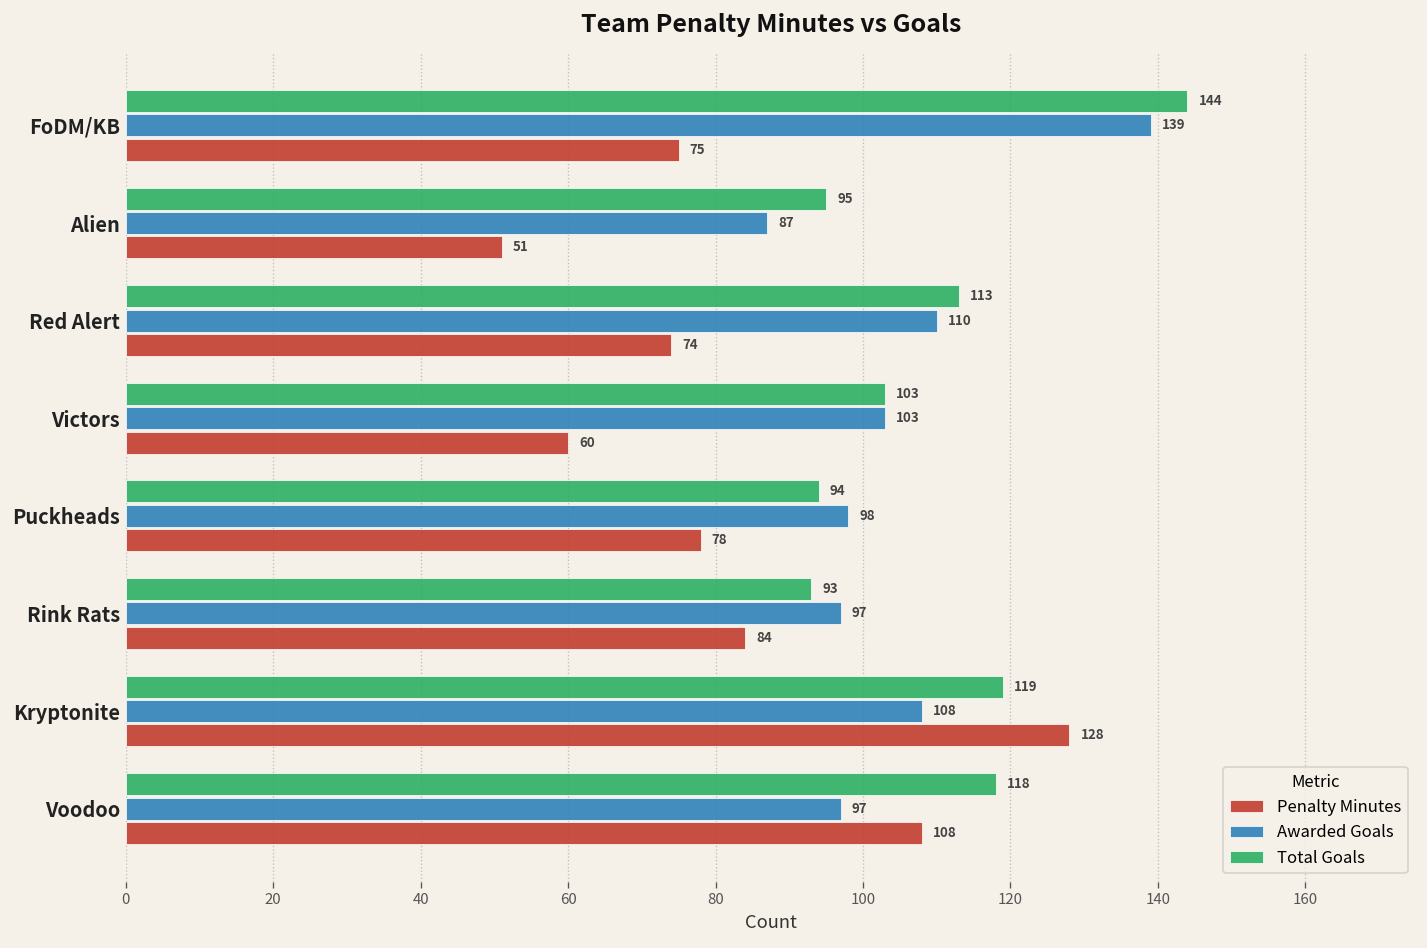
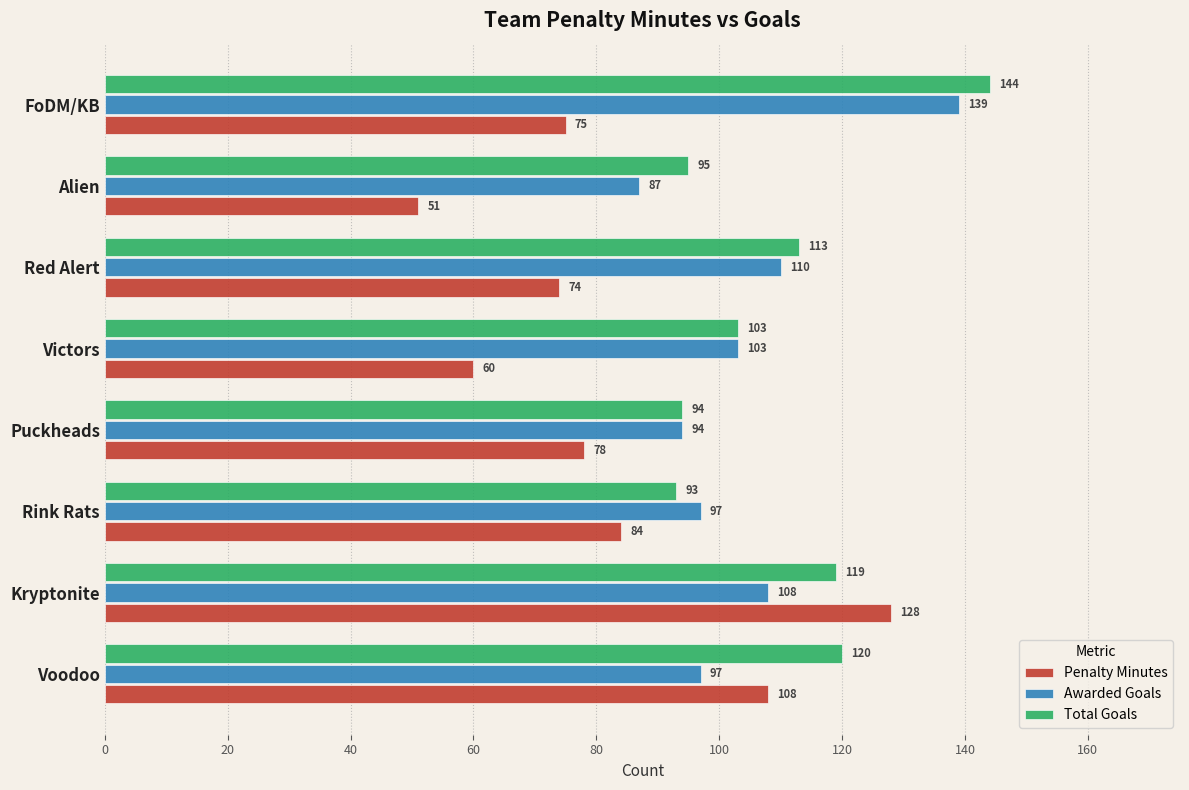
Awarded Goals, Puckheads: 98 -> 94
Total Goals, Voodoo: 118 -> 120
